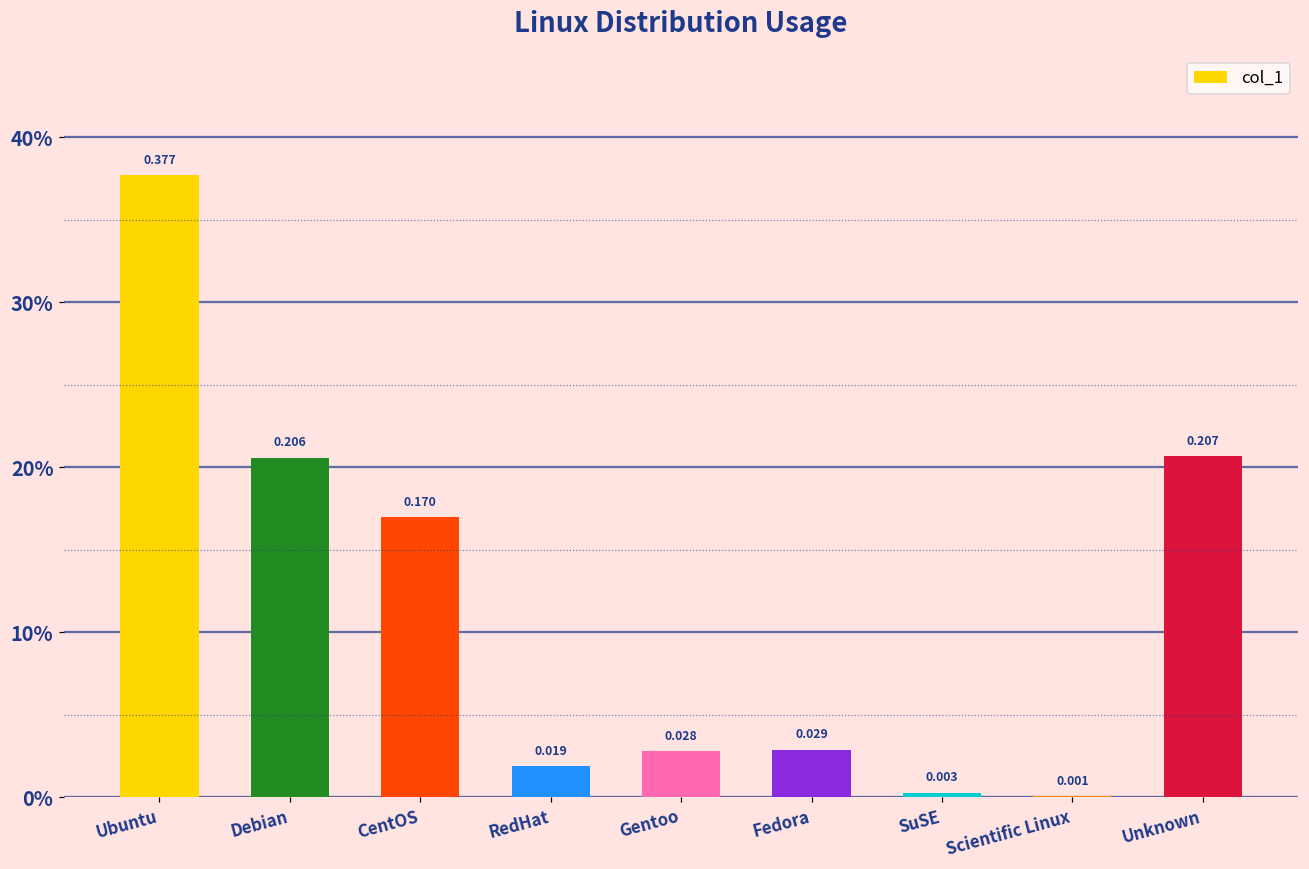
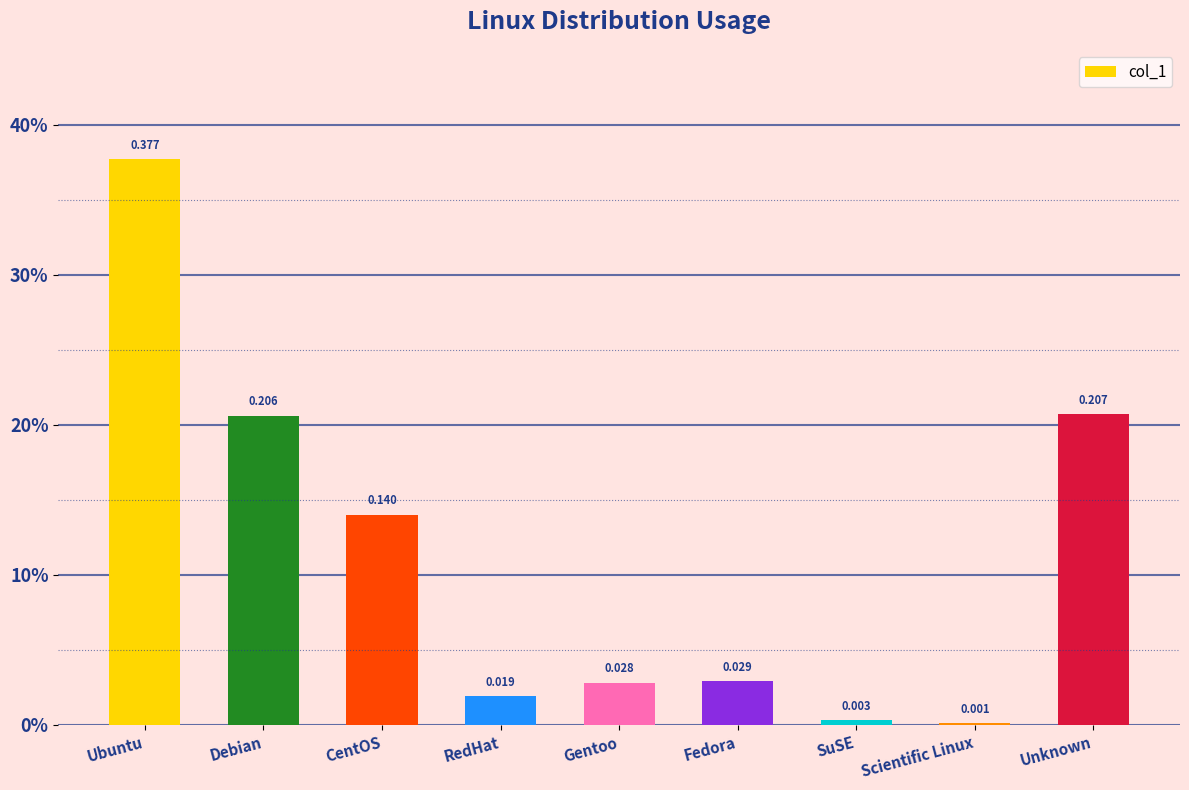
CentOS: 0.170 -> 0.140
